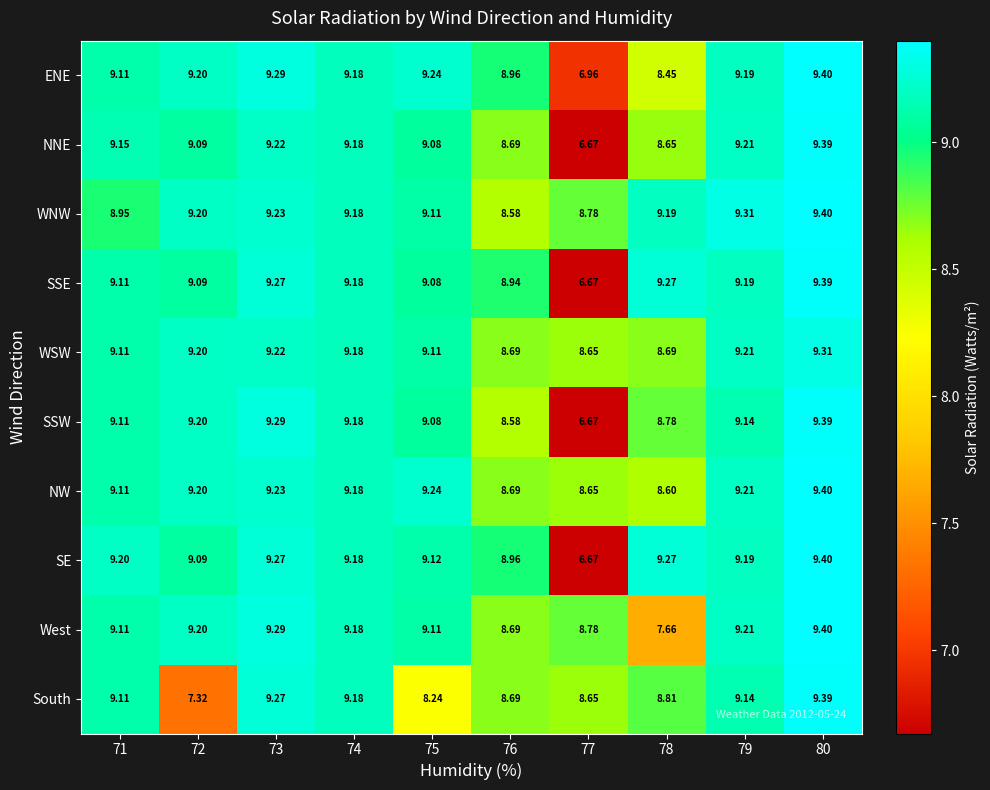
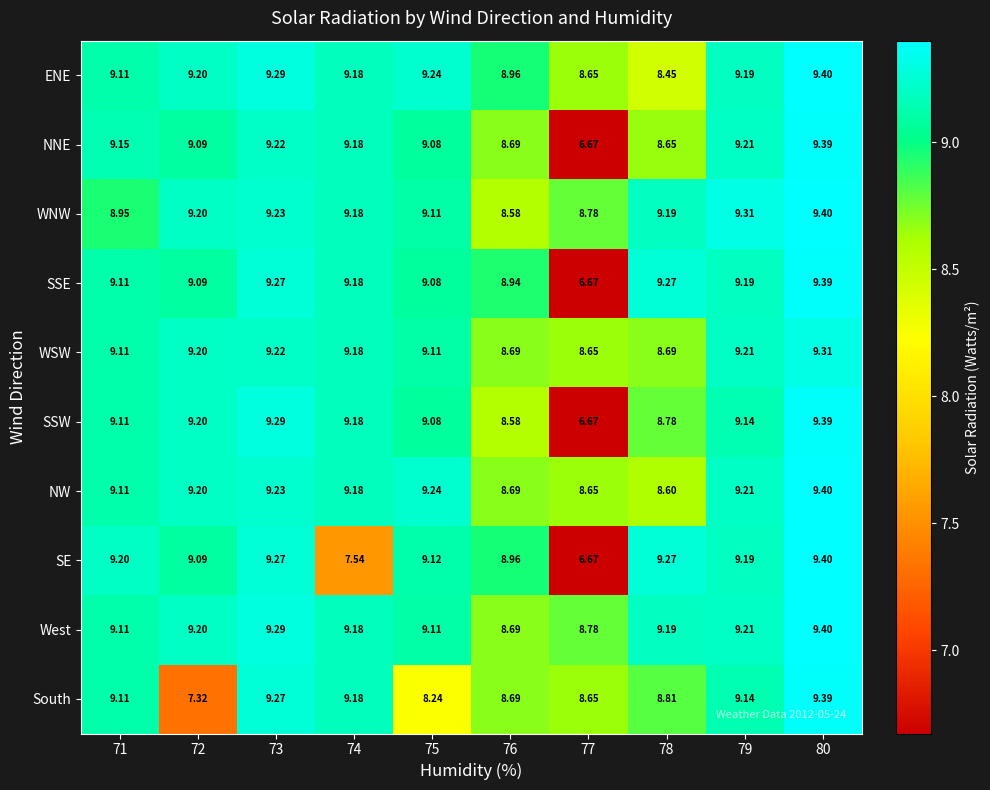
ENE, 77: 6.96 -> 8.65
SE, 74: 9.18 -> 7.54
West, 78: 7.66 -> 9.19
